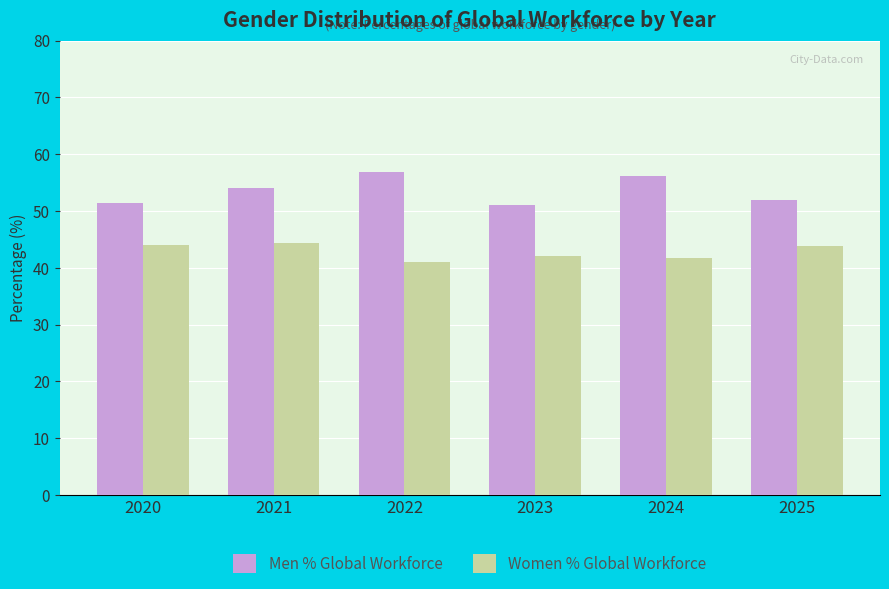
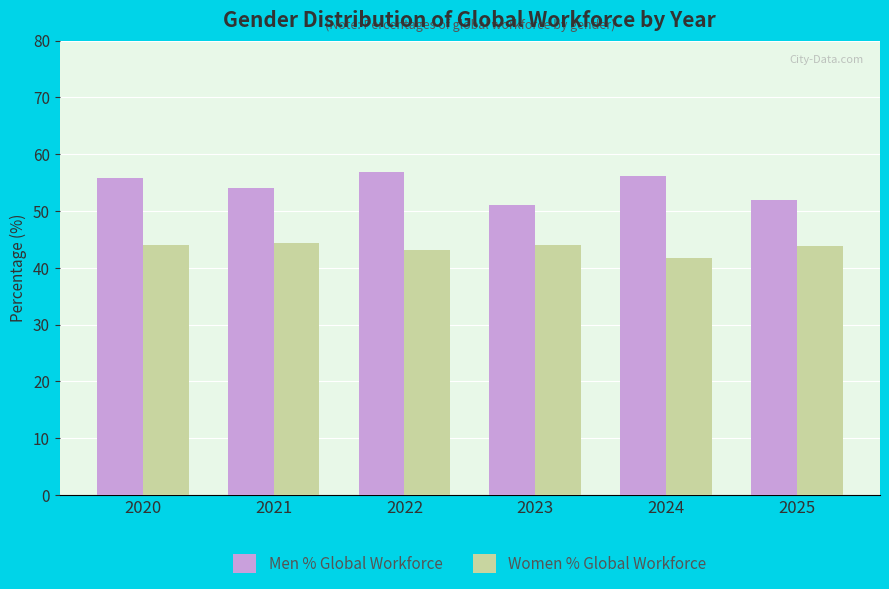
Men % Global Workforce, 2020: 52 -> 56
Women % Global Workforce, 2022: 41 -> 43
Women % Global Workforce, 2023: 42 -> 44
